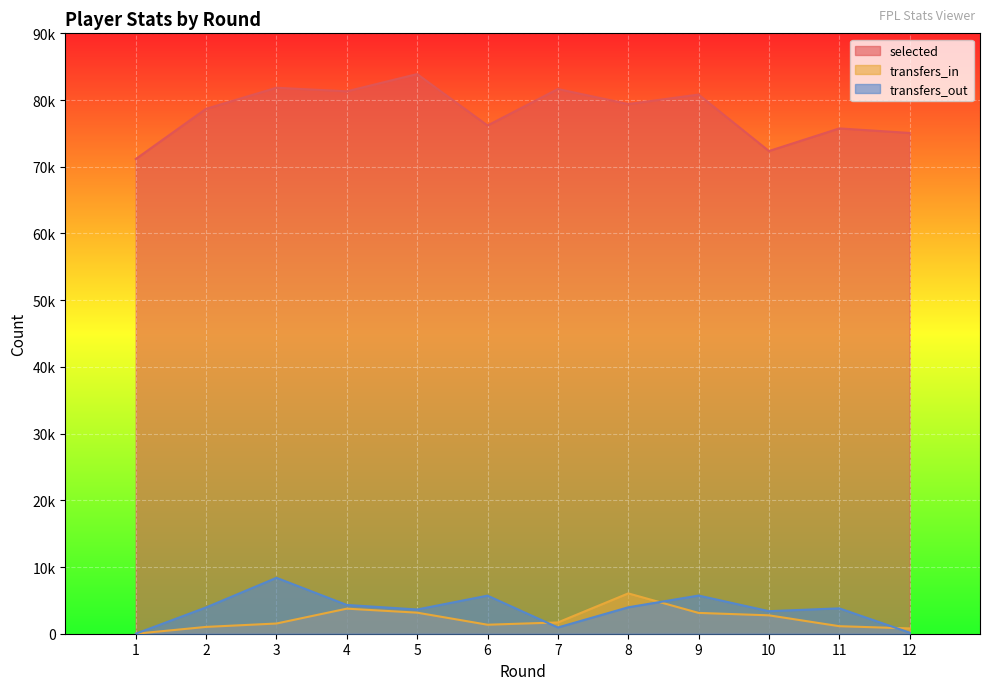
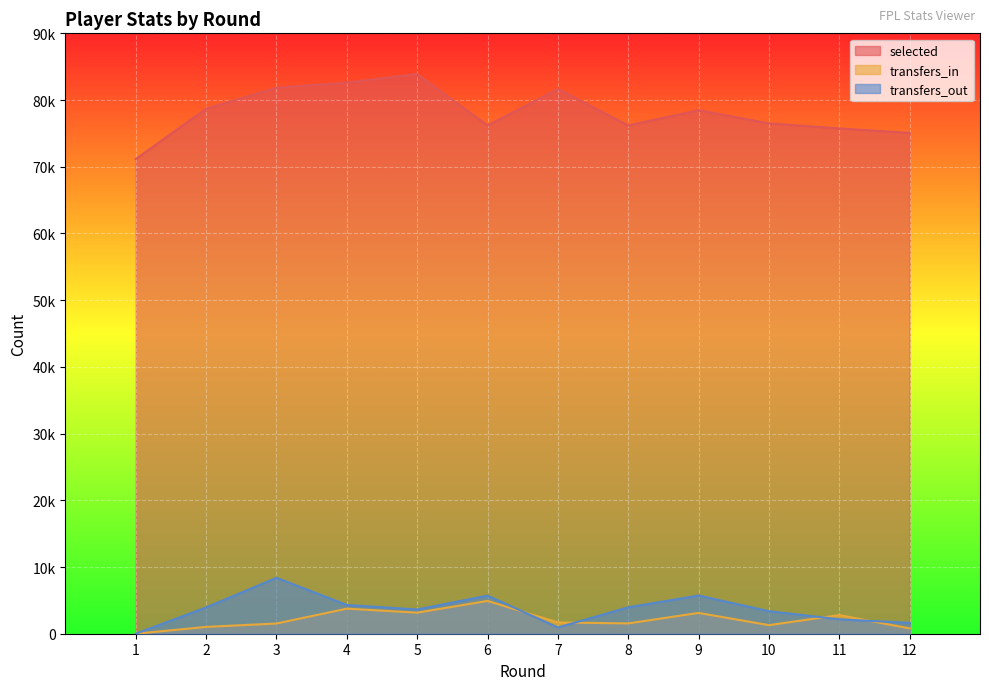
selected, 4: 81000 -> 83000
transfers_in, 6: 1000 -> 5000
selected, 8: 79000 -> 76000
transfers_in, 8: 6000 -> 2000
selected, 9: 81000 -> 78000
selected, 10: 72000 -> 77000
transfers_in, 10: 3000 -> 1000
transfers_in, 11: 1000 -> 3000
transfers_out, 11: 4000 -> 2000
transfers_out, 12: 0 -> 2000
